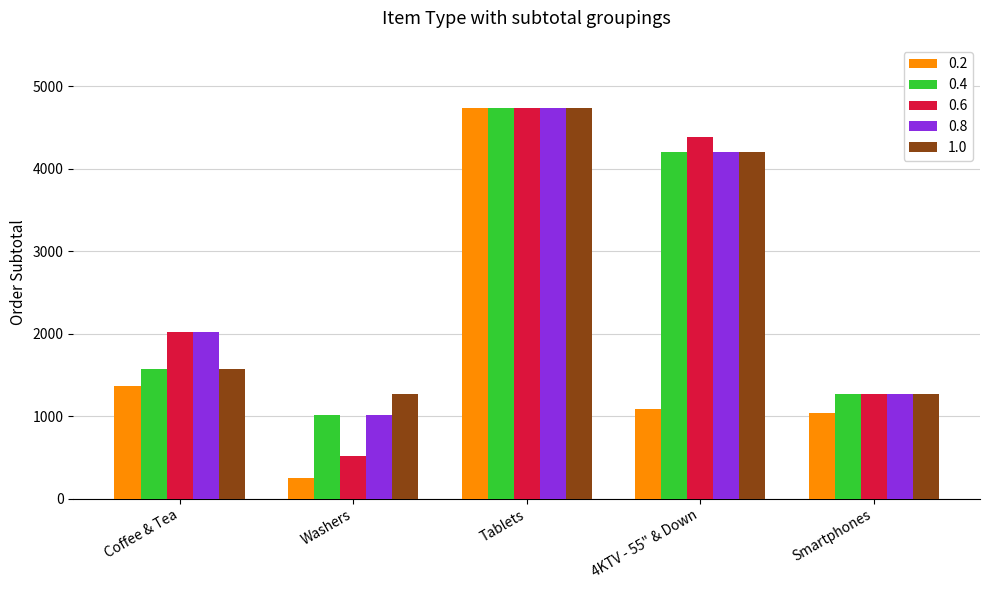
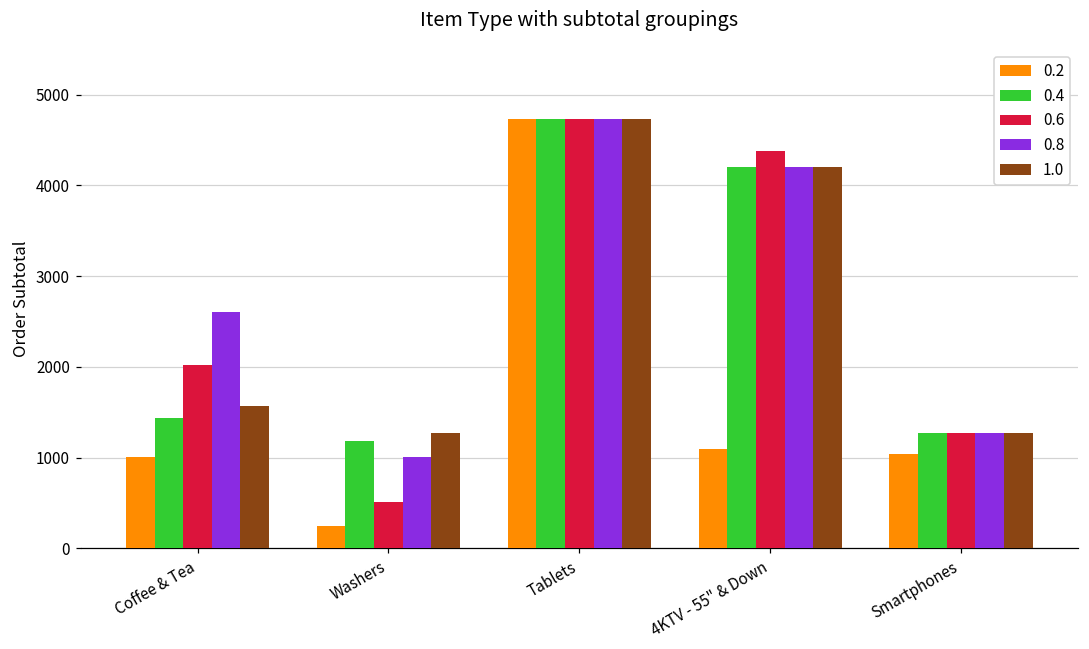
0.2, Coffee & Tea: 1400 -> 1000
0.4, Coffee & Tea: 1600 -> 1400
0.8, Coffee & Tea: 2000 -> 2600
0.4, Washers: 1000 -> 1200
